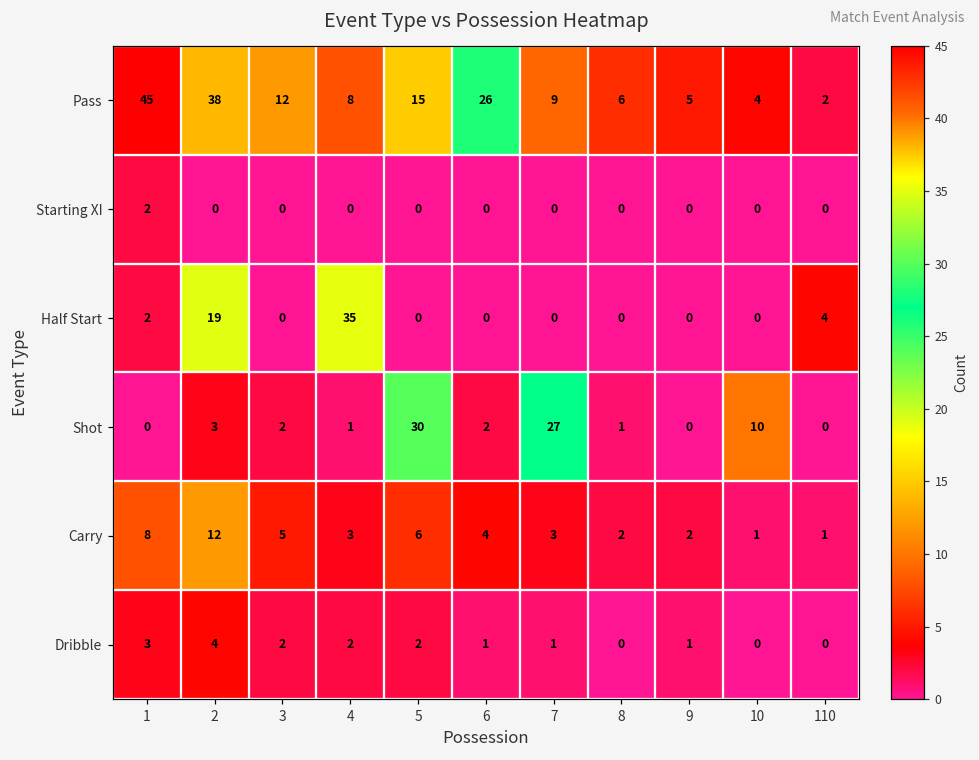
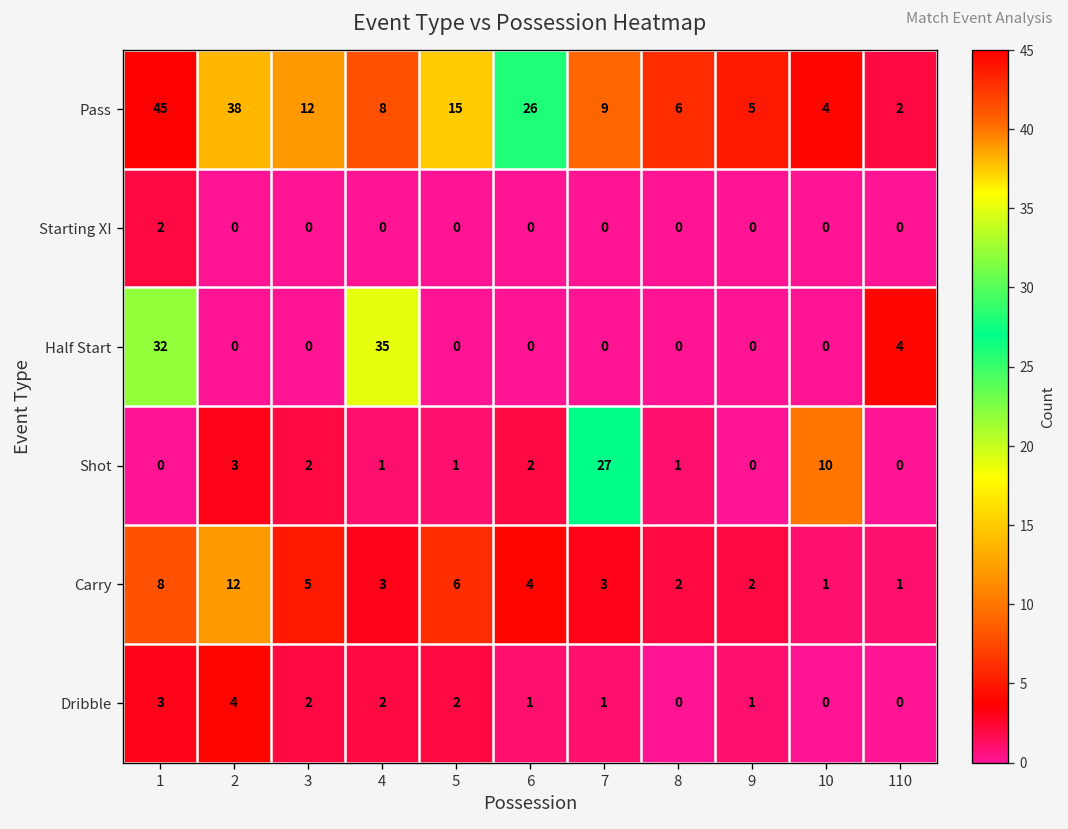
Half Start, 1: 2 -> 32
Half Start, 2: 19 -> 0
Shot, 5: 30 -> 1
